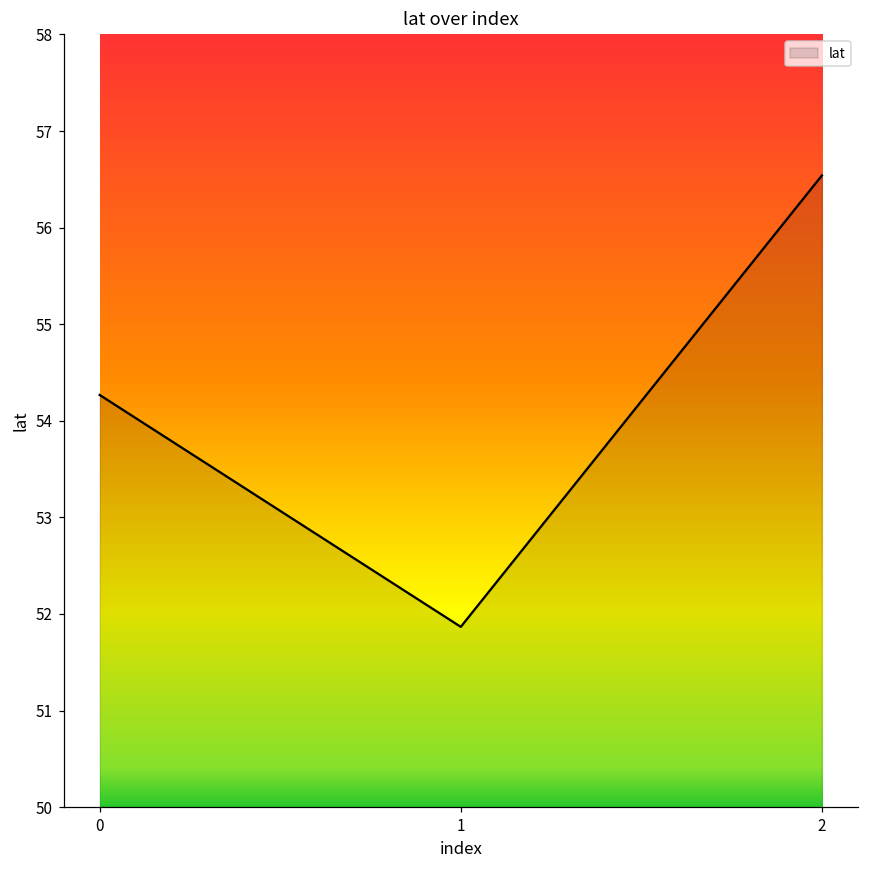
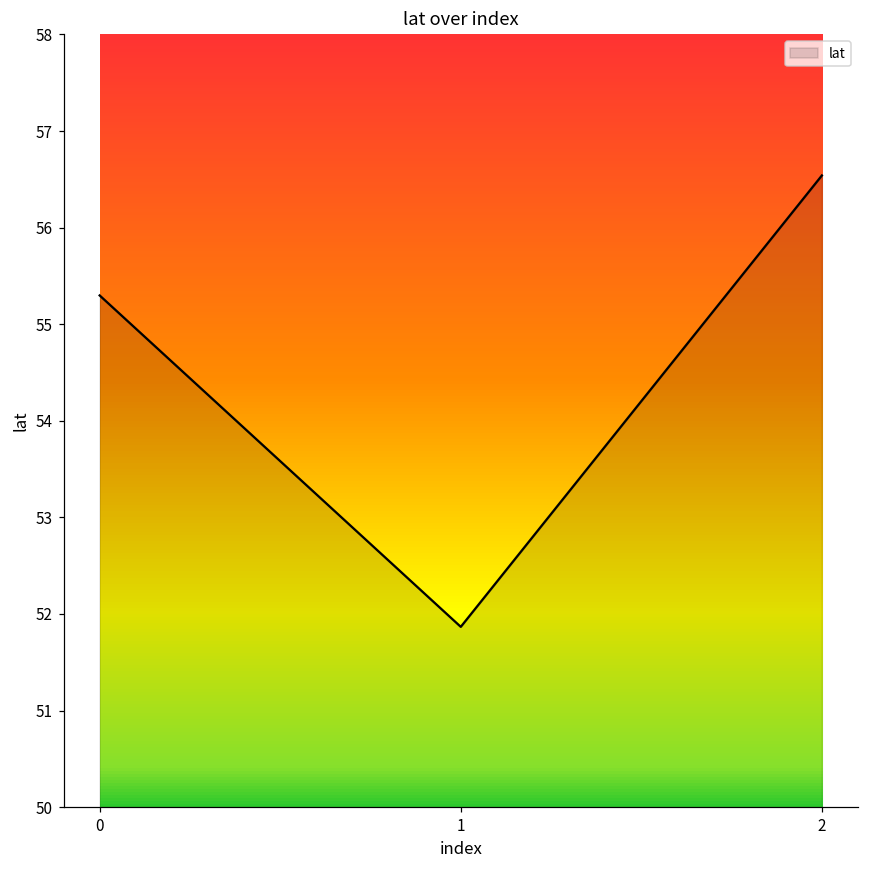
0: 54.3 -> 55.3
